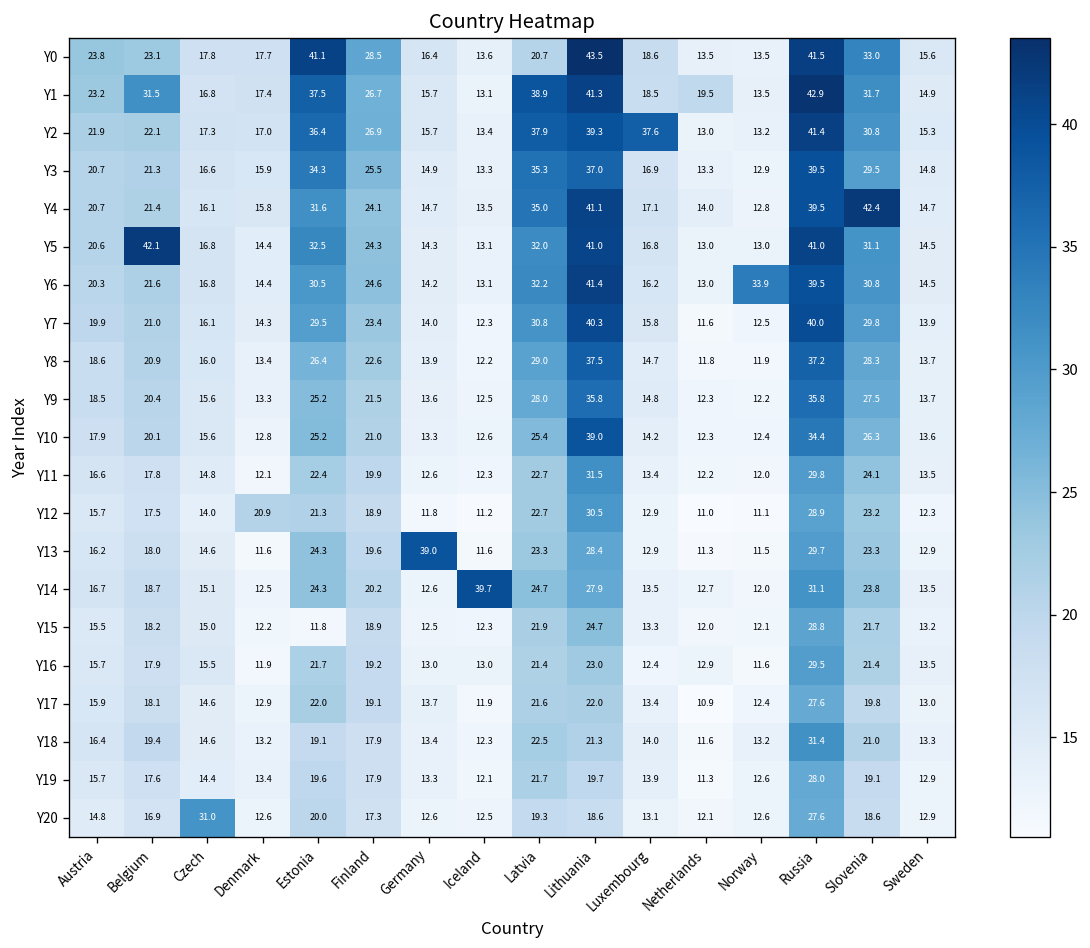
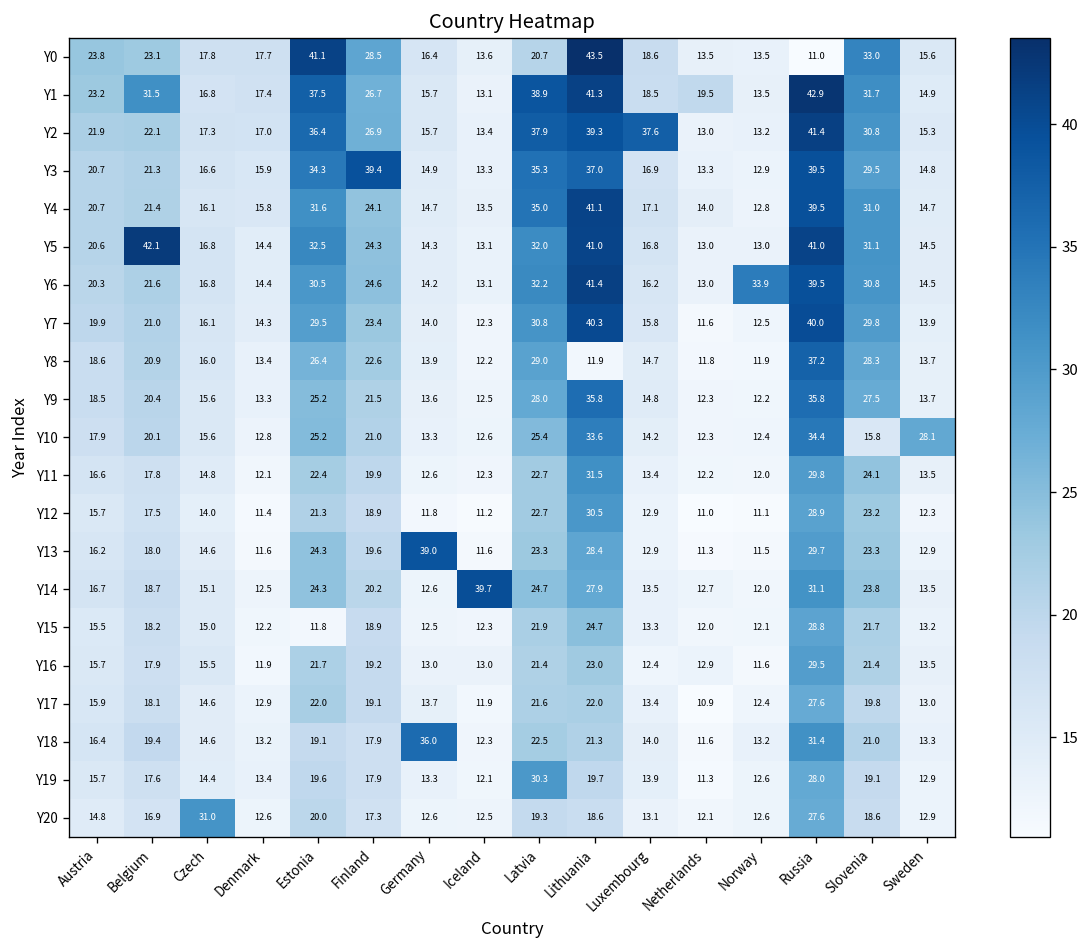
Y0, Russia: 41.5 -> 11.0
Y3, Finland: 25.5 -> 39.4
Y4, Slovenia: 42.4 -> 31.0
Y8, Lithuania: 37.5 -> 11.9
Y10, Lithuania: 39.0 -> 33.6
Y10, Slovenia: 26.3 -> 15.8
Y10, Sweden: 13.6 -> 28.1
Y12, Denmark: 20.9 -> 11.4
Y18, Germany: 13.4 -> 36.0
Y19, Latvia: 21.7 -> 30.3
